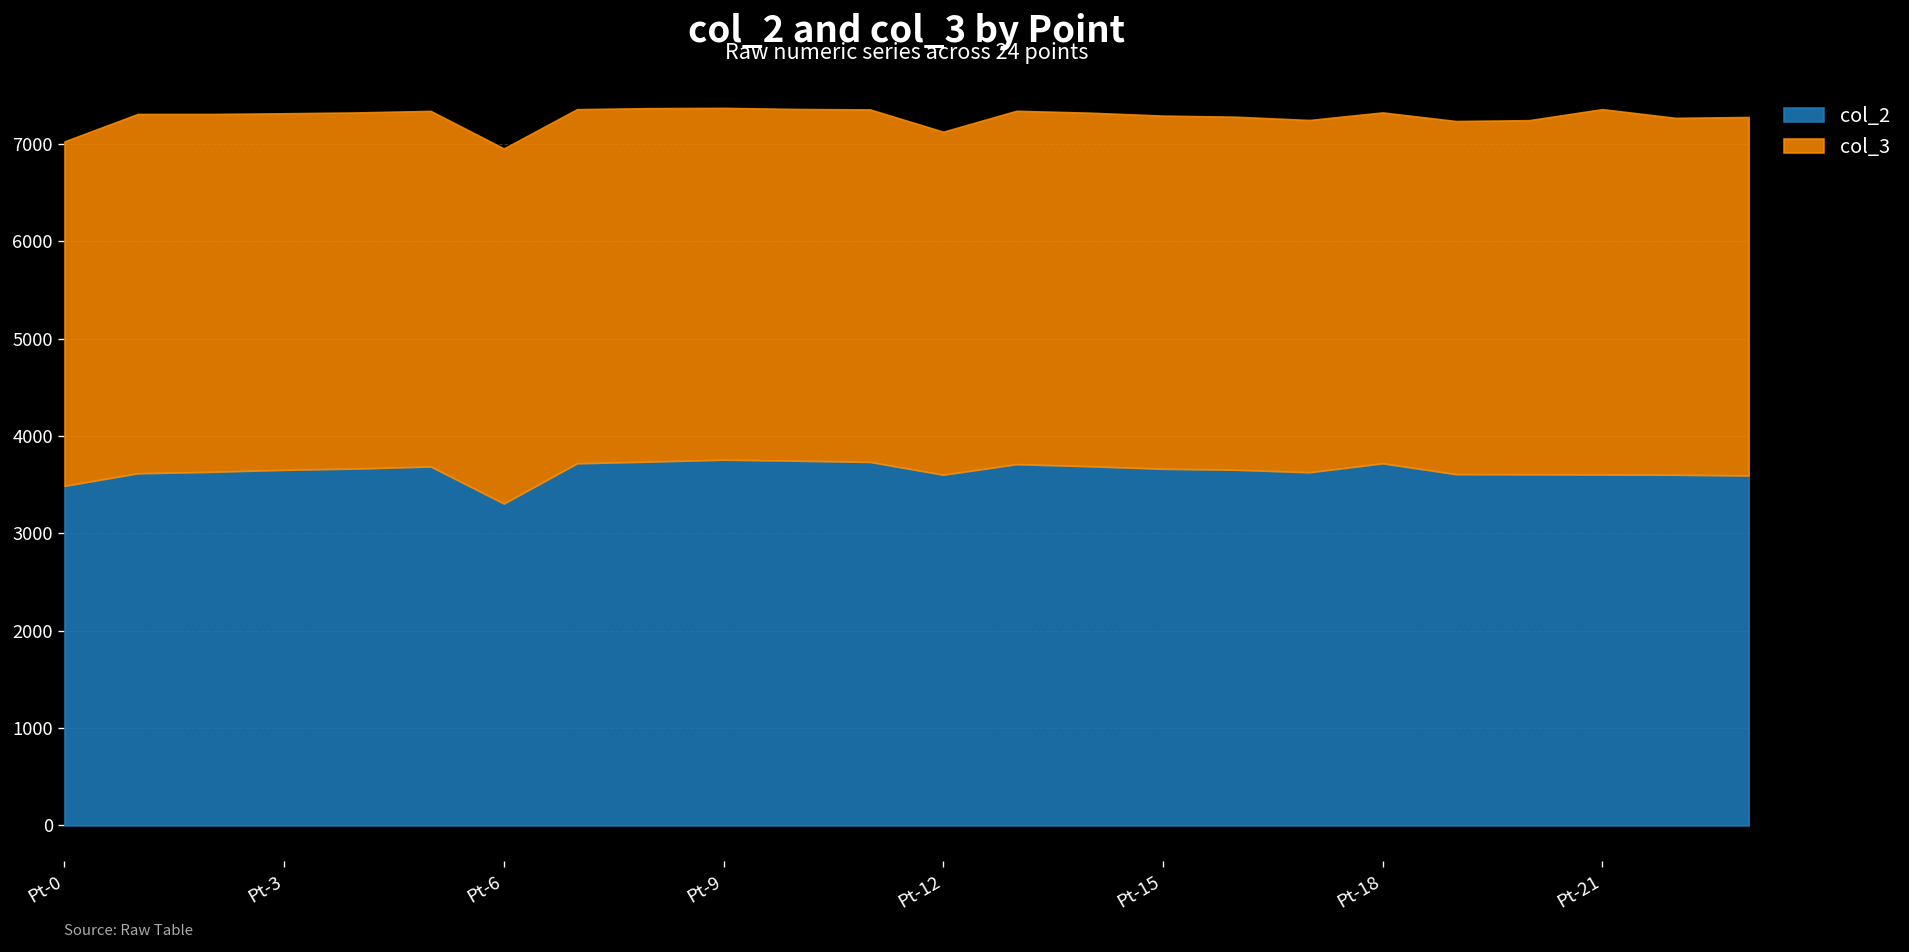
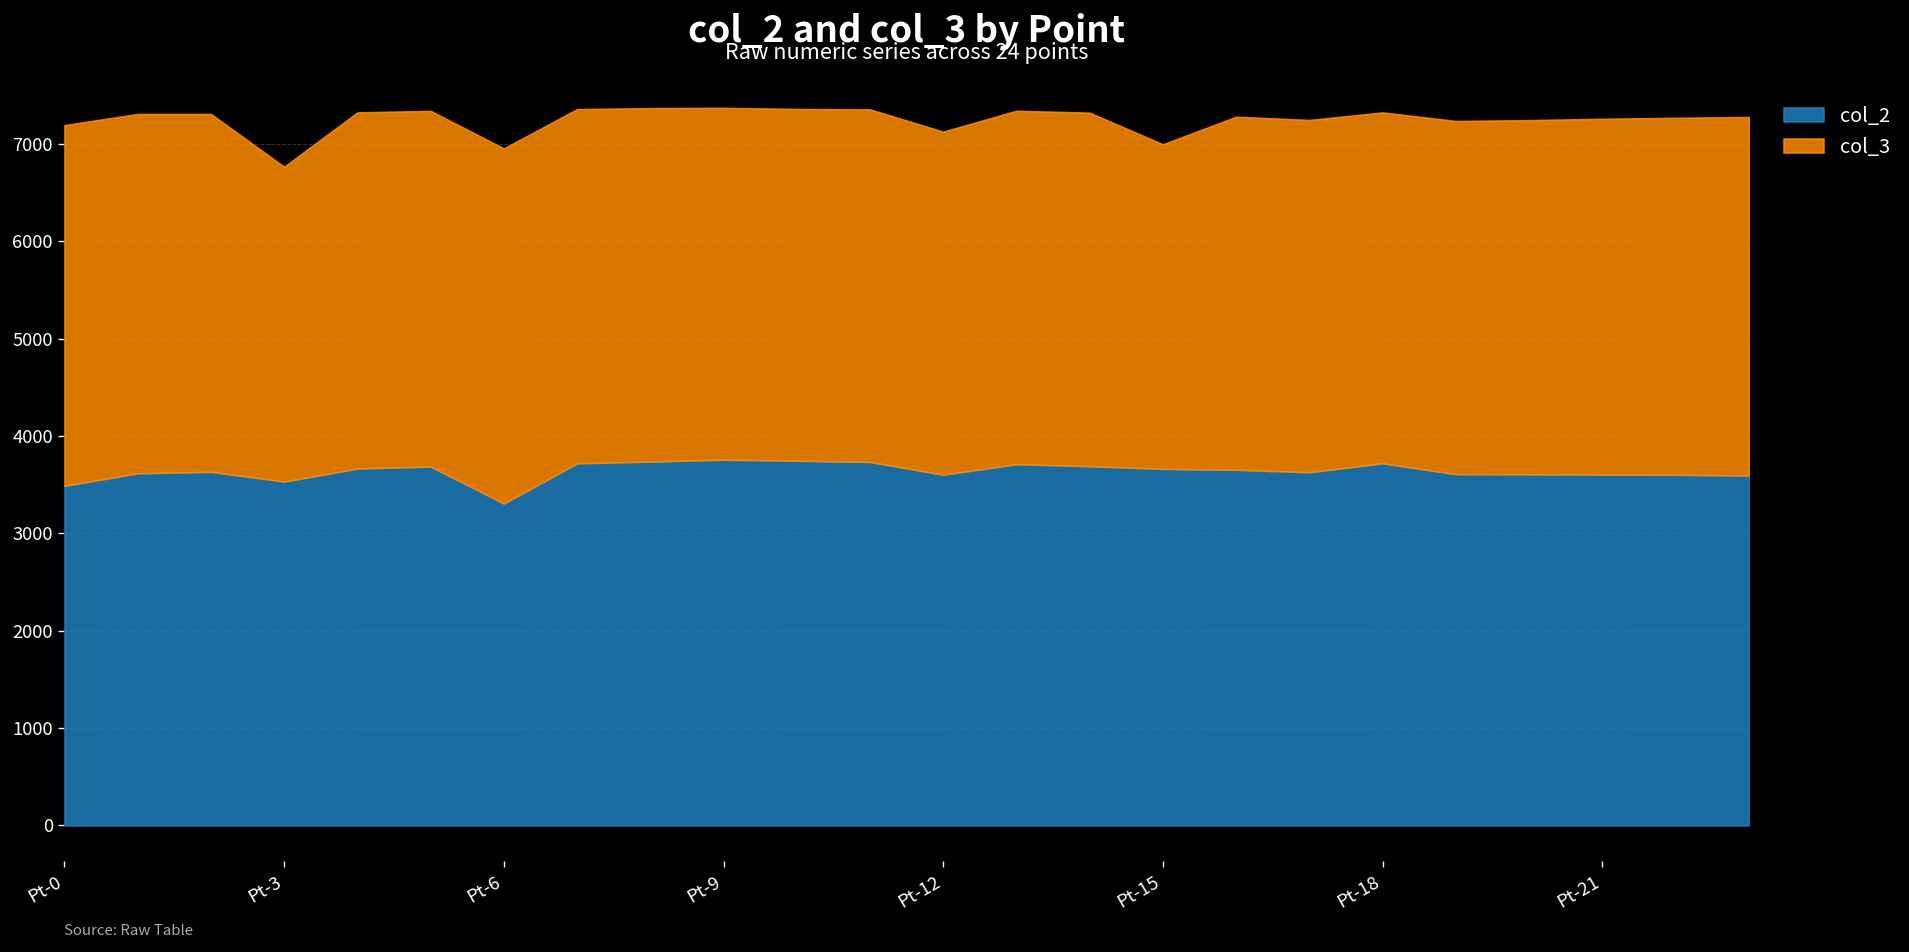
col_3, Pt-0: 3500 -> 3700
col_2, Pt-3: 3700 -> 3500
col_3, Pt-3: 3700 -> 3200
col_3, Pt-15: 3600 -> 3300
col_3, Pt-21: 3800 -> 3700
